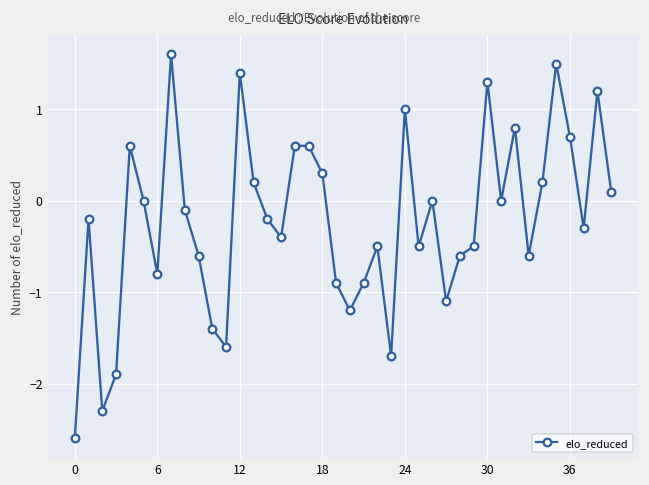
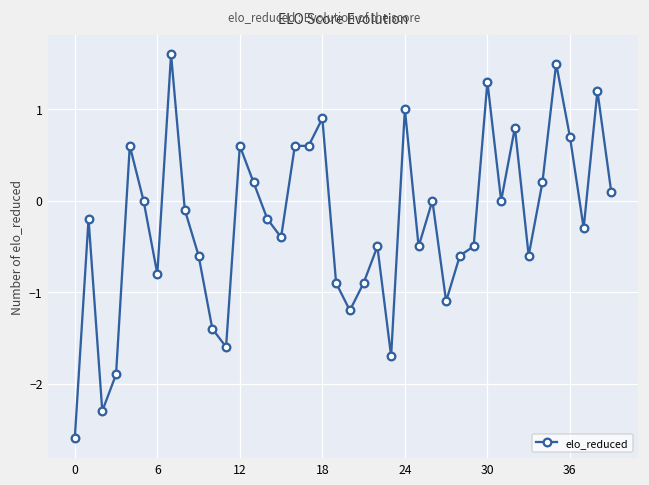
12: 1.4 -> 0.6
18: 0.3 -> 0.9
